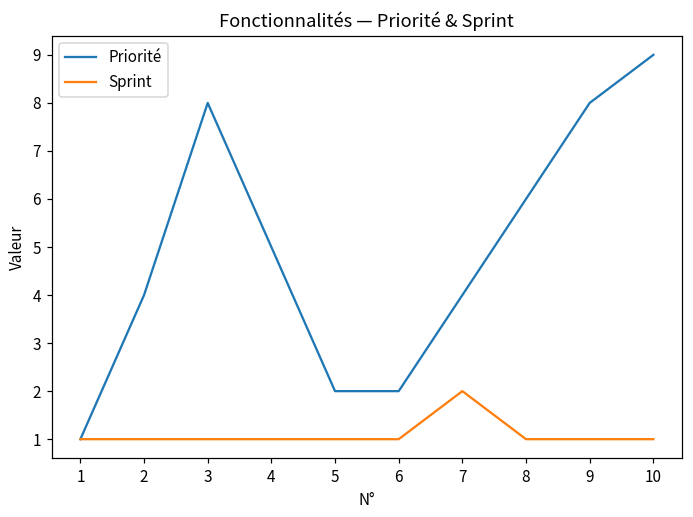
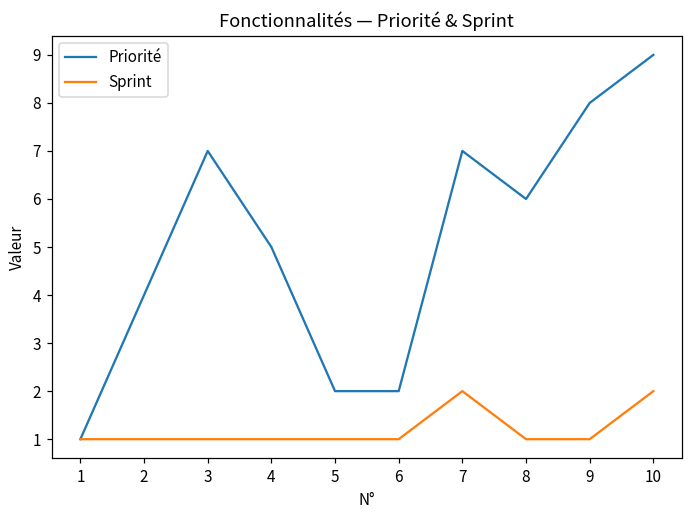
Priorité, 3: 8 -> 7
Priorité, 7: 4 -> 7
Sprint, 10: 1 -> 2
